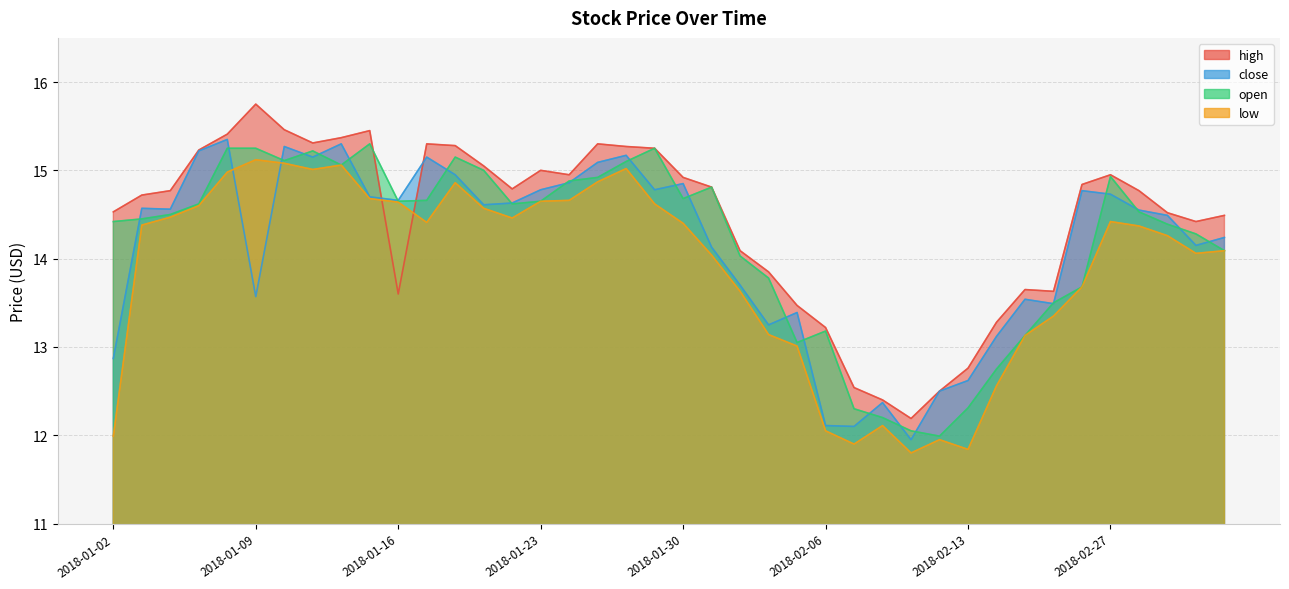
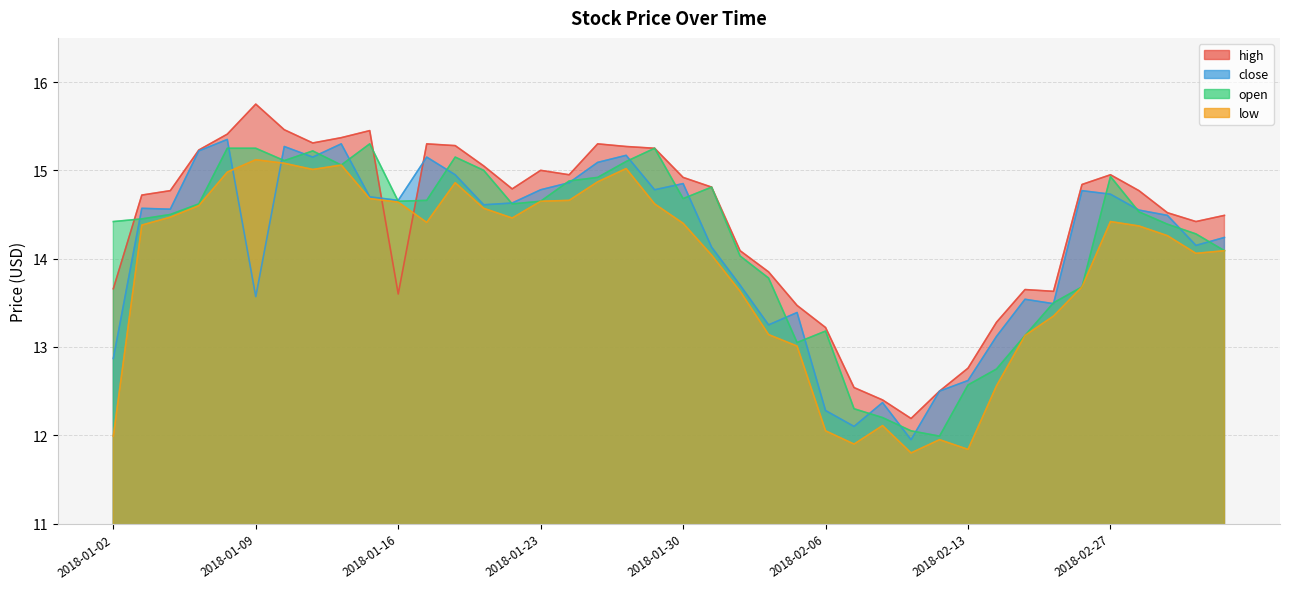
high, 2018-01-02: 14.5 -> 13.7
close, 2018-02-06: 12.1 -> 12.3
open, 2018-02-13: 12.3 -> 12.6
